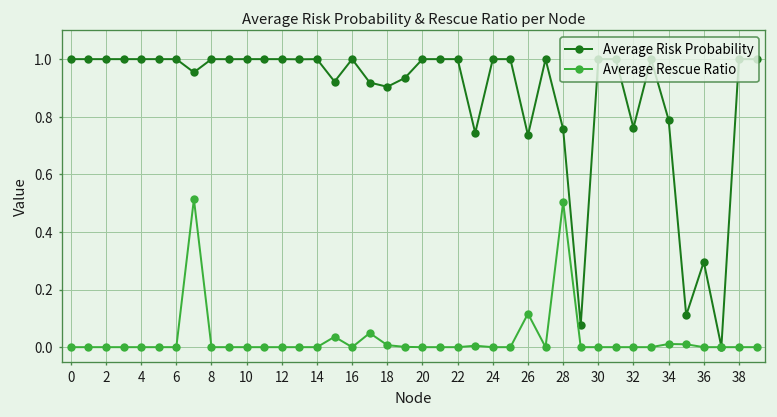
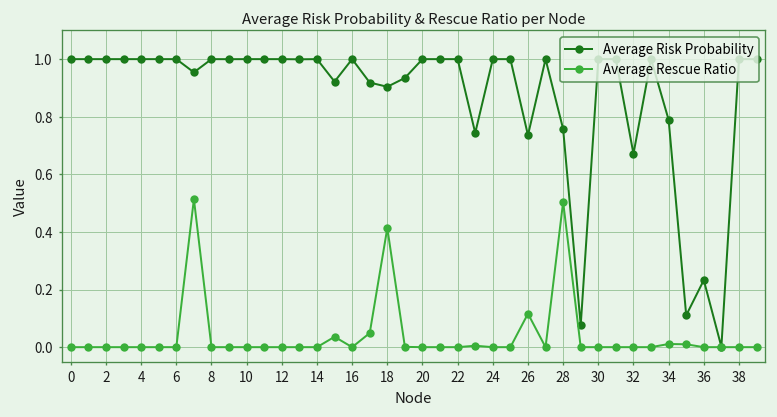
Average Rescue Ratio, 18: 0.01 -> 0.41
Average Risk Probability, 32: 0.76 -> 0.67
Average Risk Probability, 36: 0.30 -> 0.23
